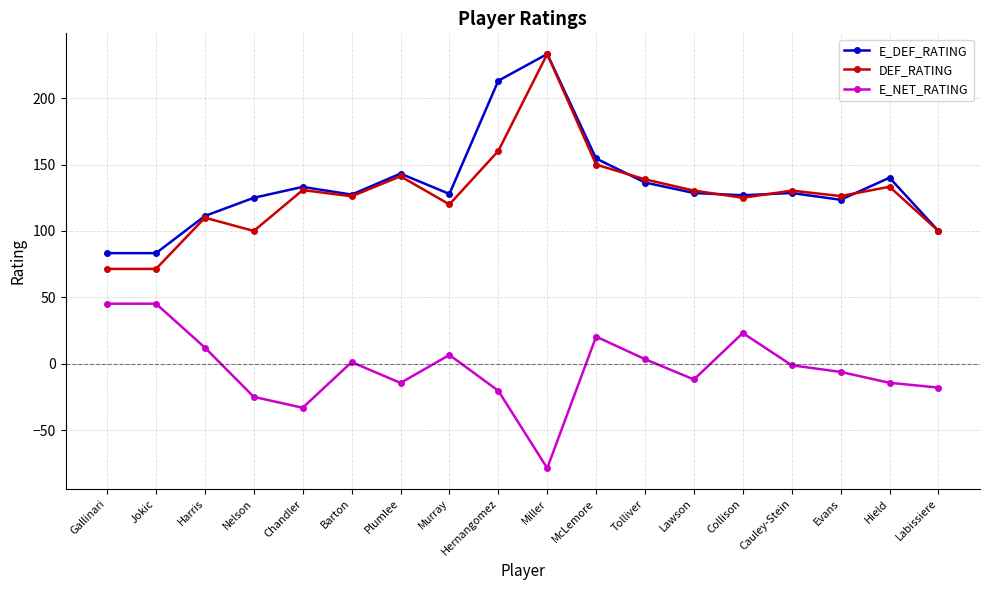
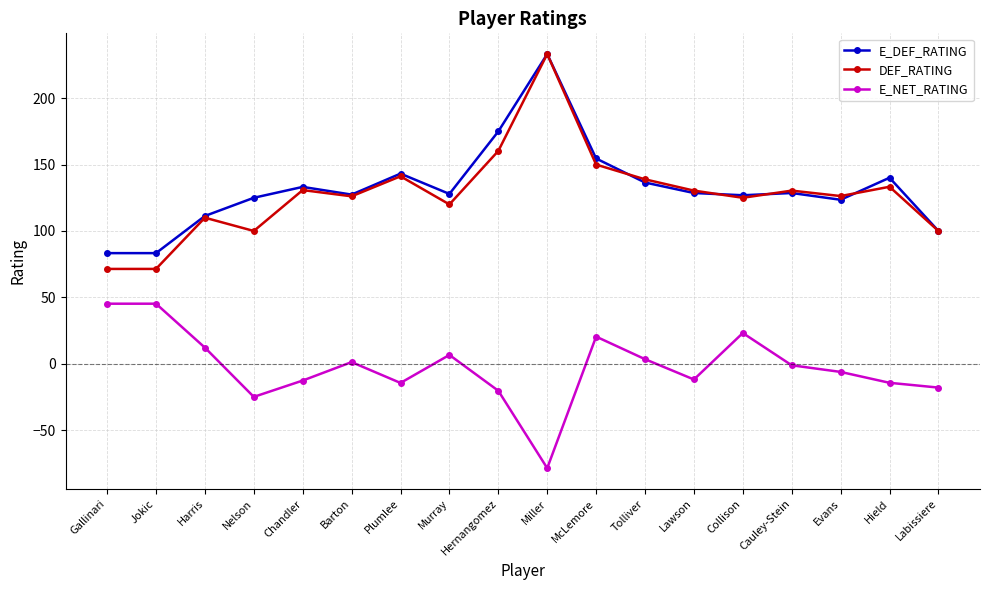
E_NET_RATING, Chandler: -33 -> -13
E_DEF_RATING, Hernangomez: 213 -> 175
